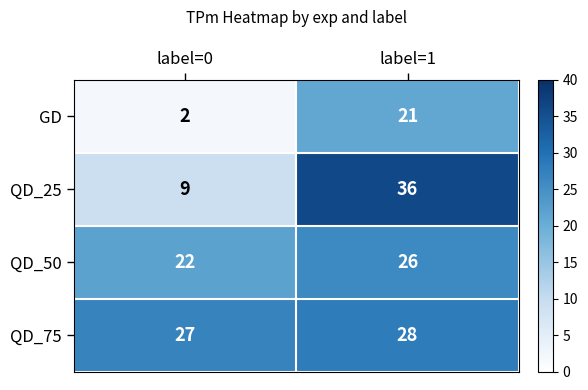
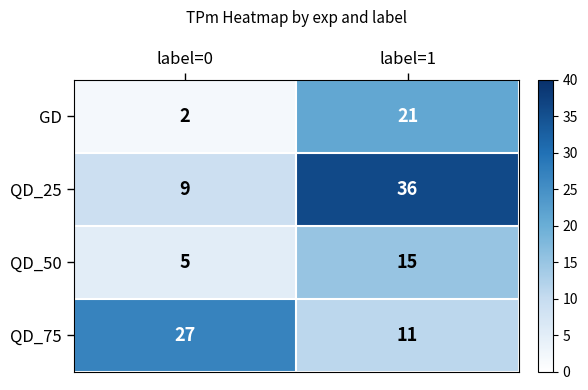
QD_50, label=0: 22 -> 5
QD_50, label=1: 26 -> 15
QD_75, label=1: 28 -> 11
